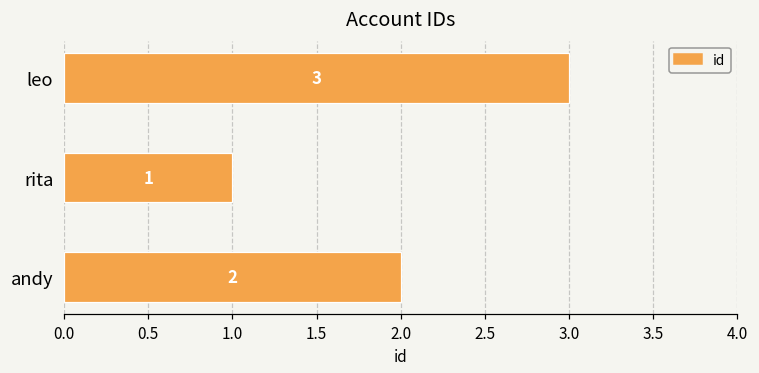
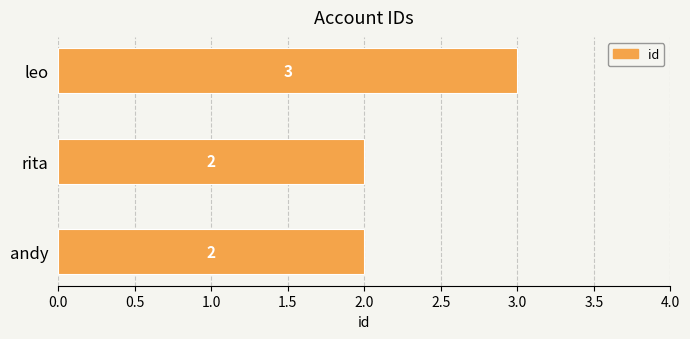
rita: 1 -> 2
